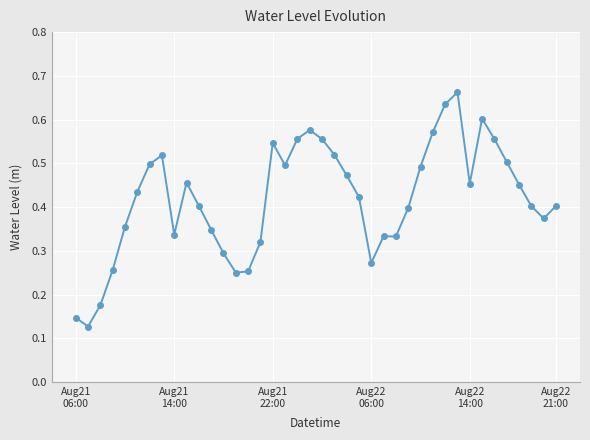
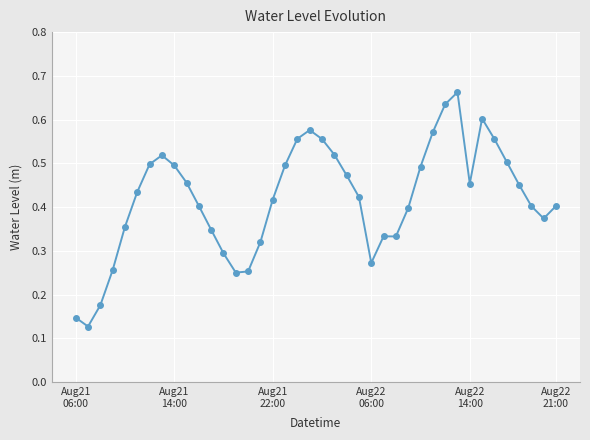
Aug21 14:00: 0.34 -> 0.50
Aug21 22:00: 0.55 -> 0.42
